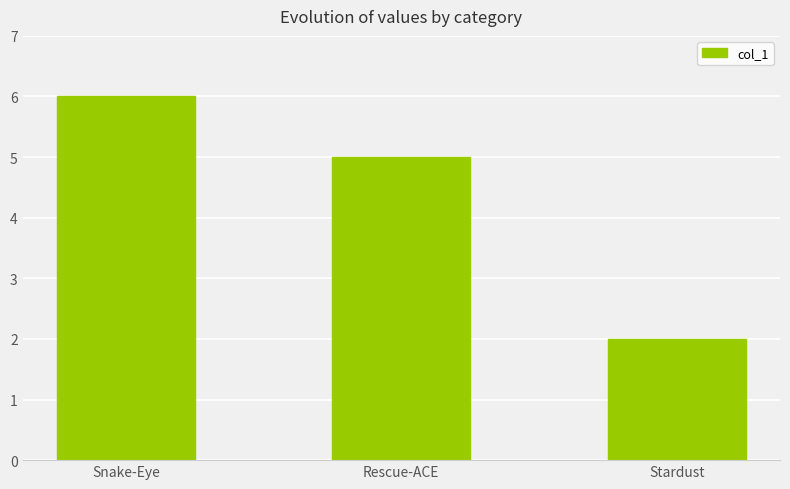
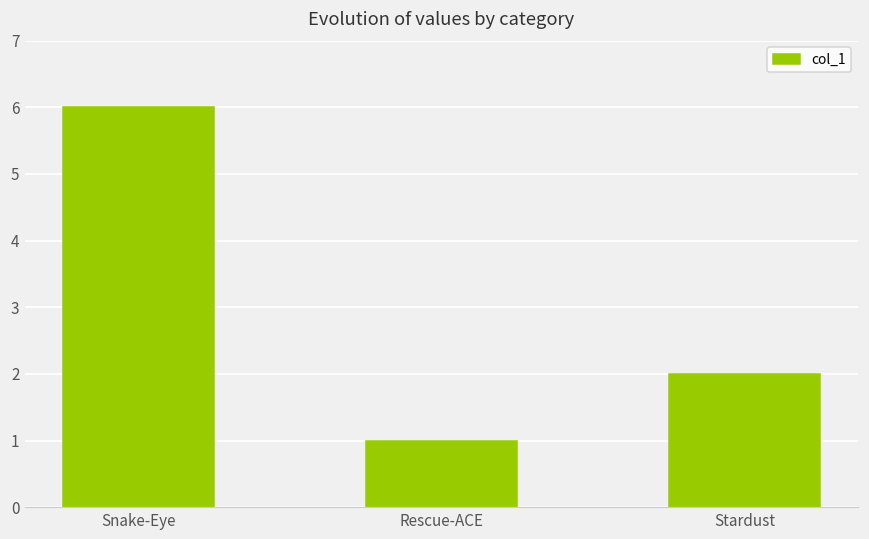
Rescue-ACE: 5 -> 1
